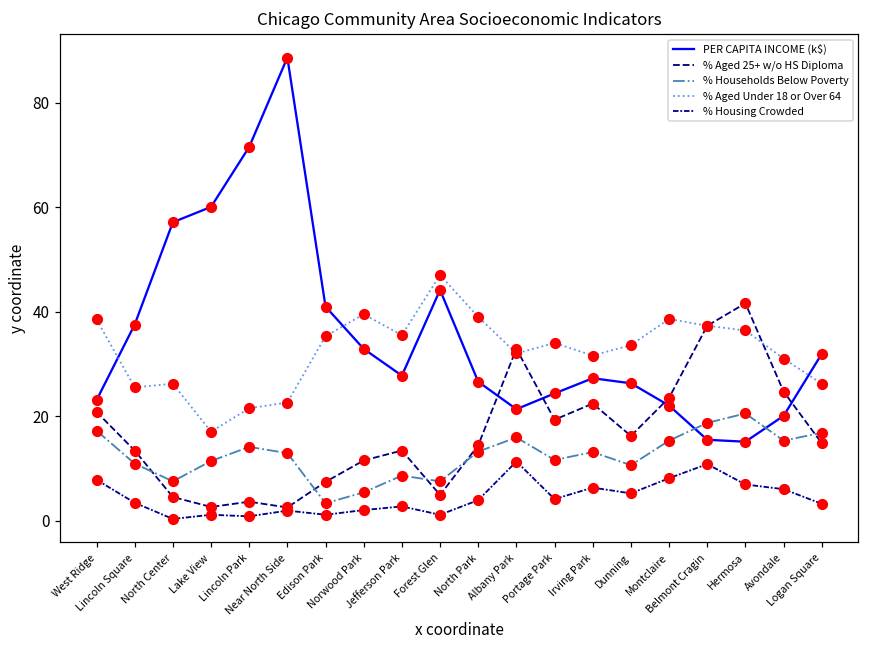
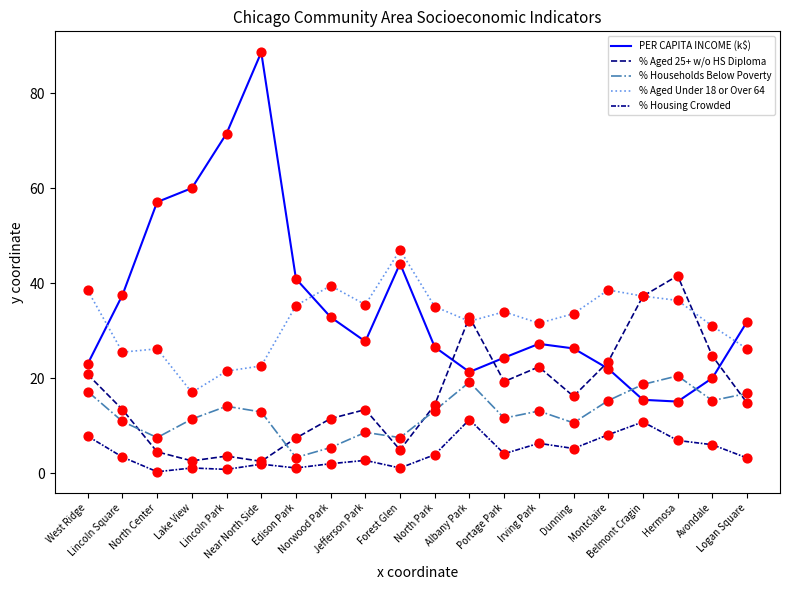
% Aged Under 18 or Over 64, North Park: 39 -> 35
% Households Below Poverty, Albany Park: 16 -> 19
